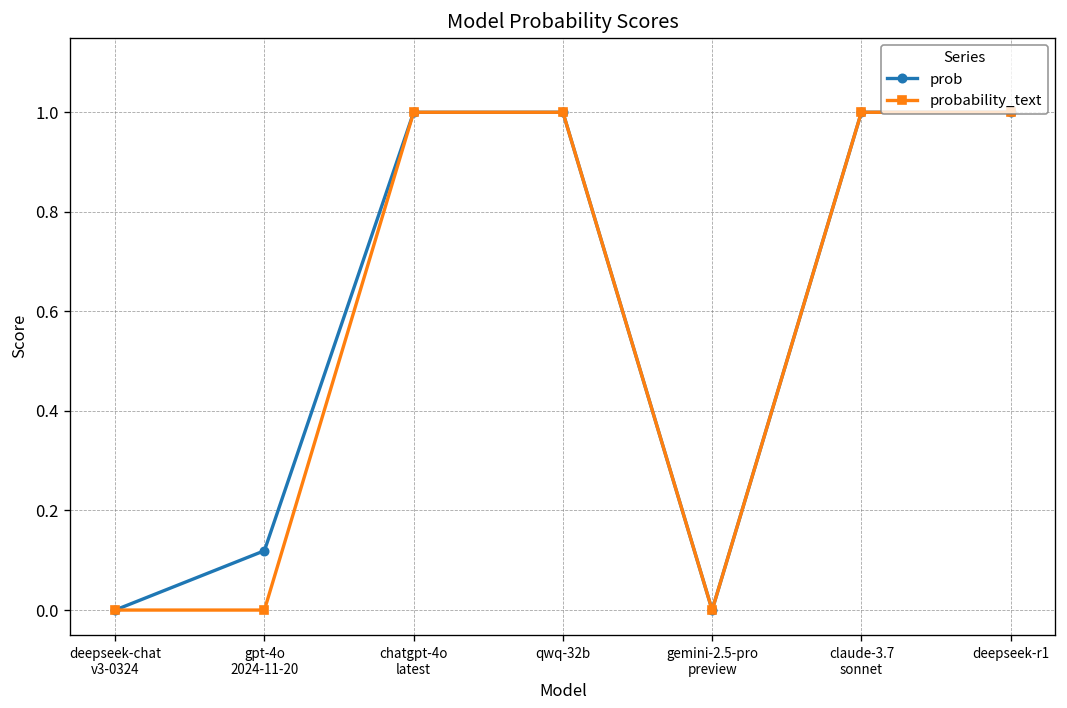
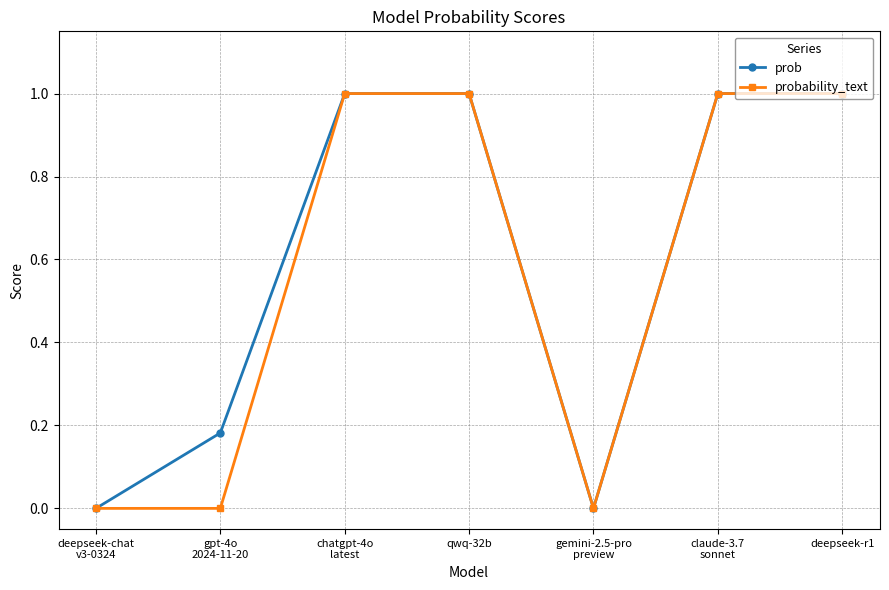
prob, gpt-4o 2024-11-20: 0.12 -> 0.18
